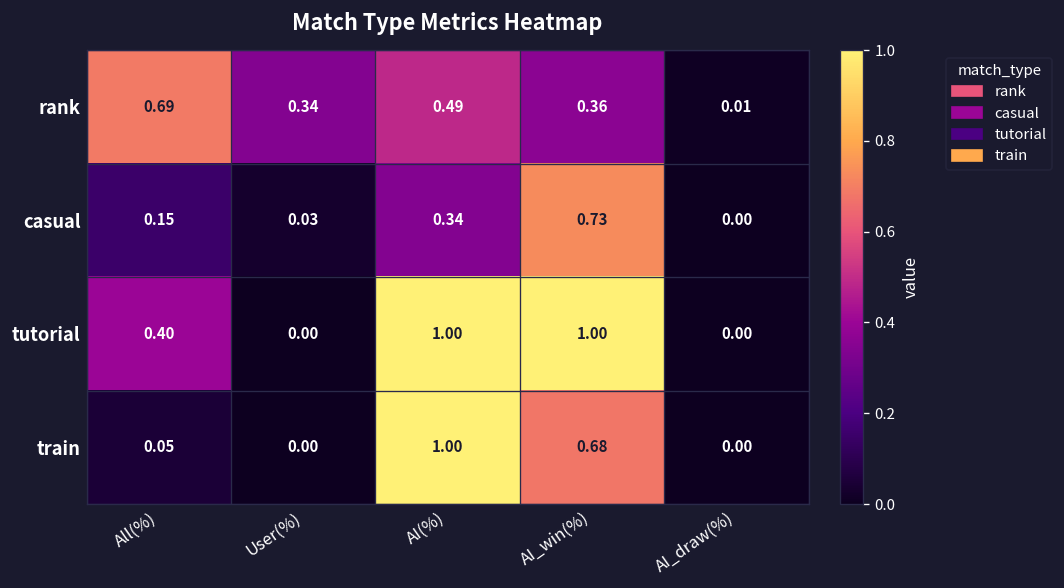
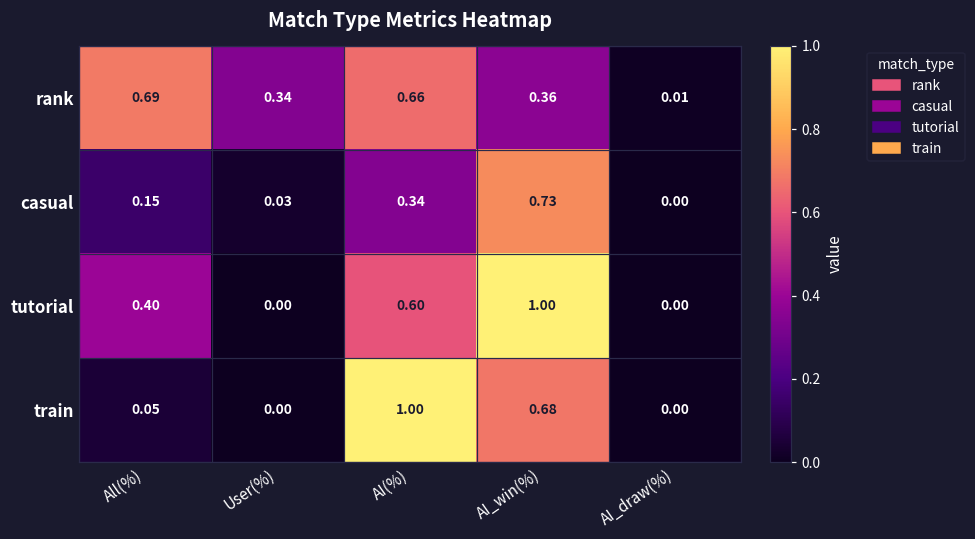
rank, AI(%): 0.49 -> 0.66
tutorial, AI(%): 1.00 -> 0.60
